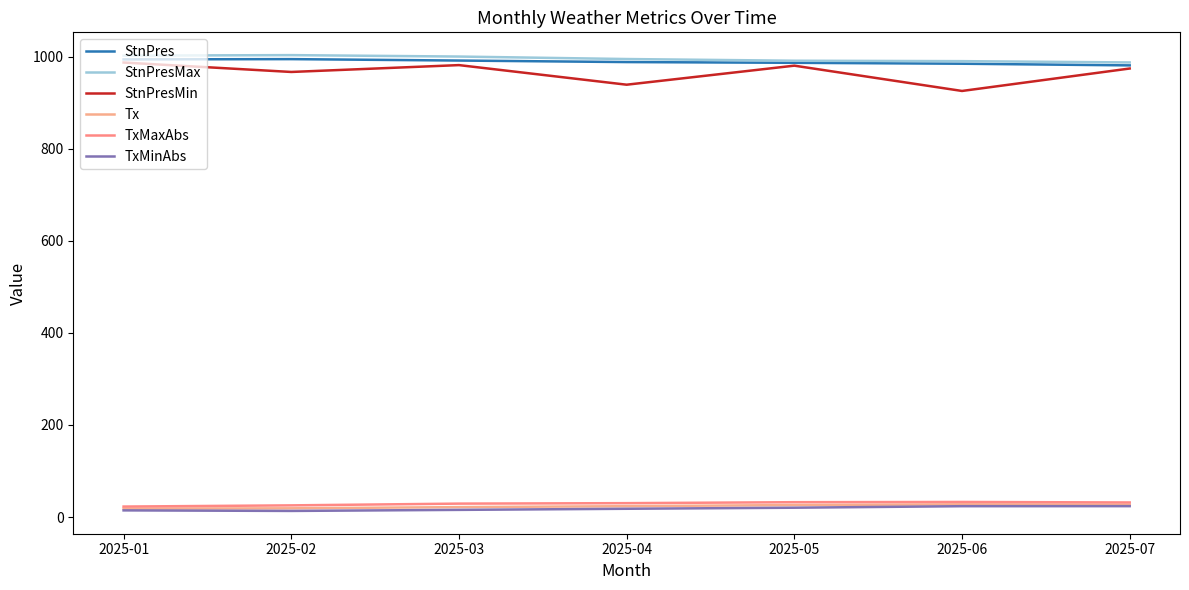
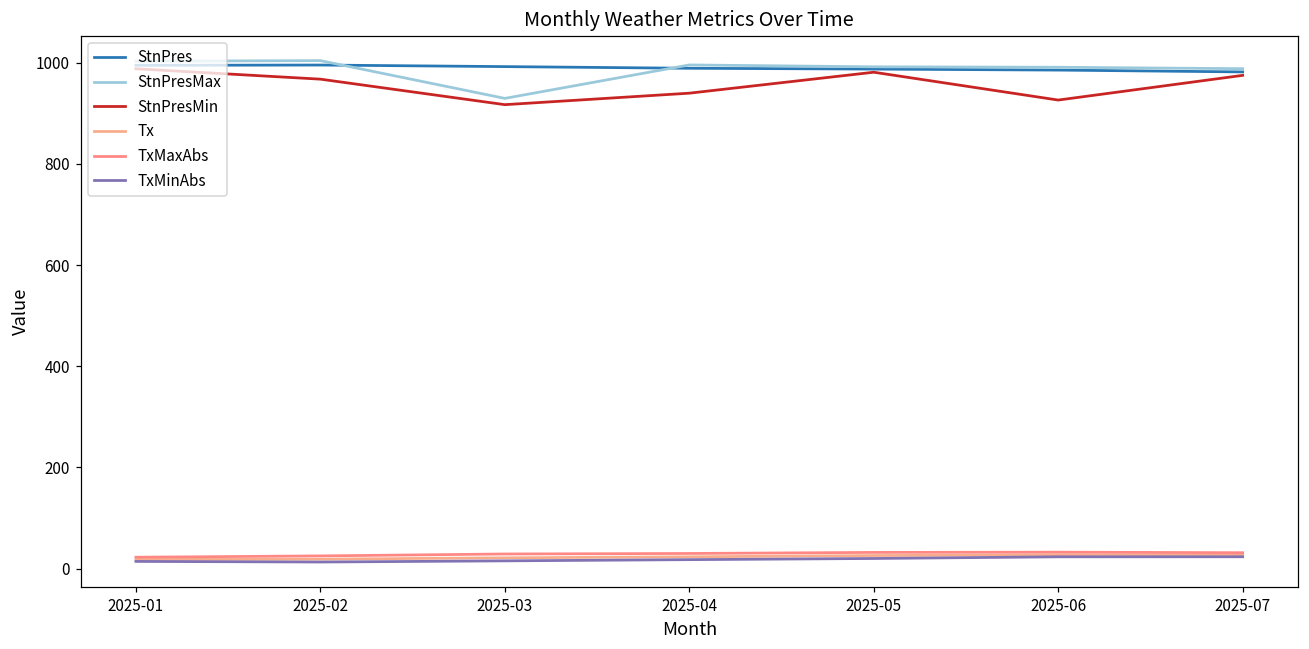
StnPresMax, 2025-03: 1000 -> 930
StnPresMin, 2025-03: 980 -> 920
